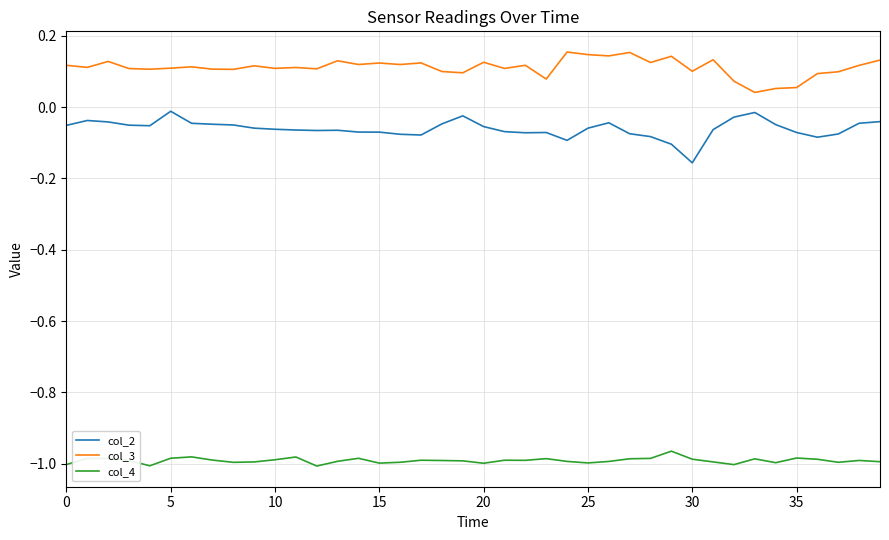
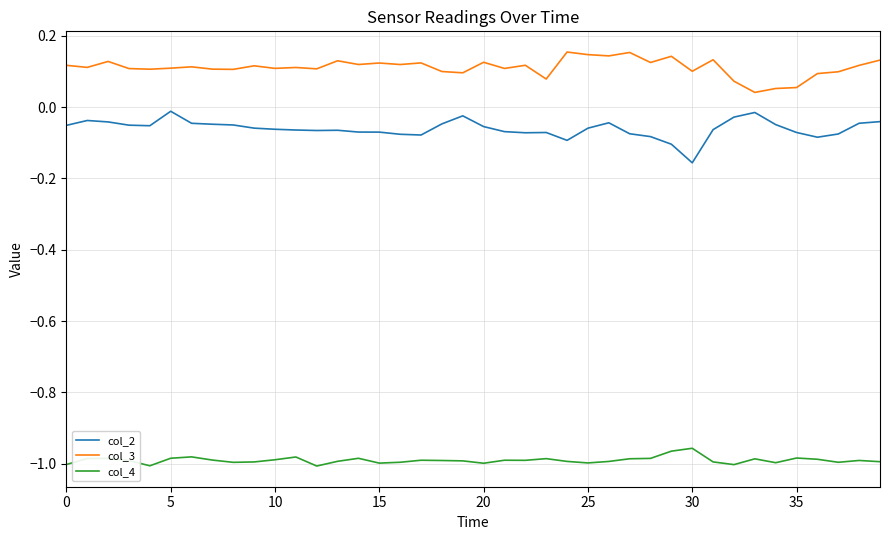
col_4, 30: -0.99 -> -0.96
